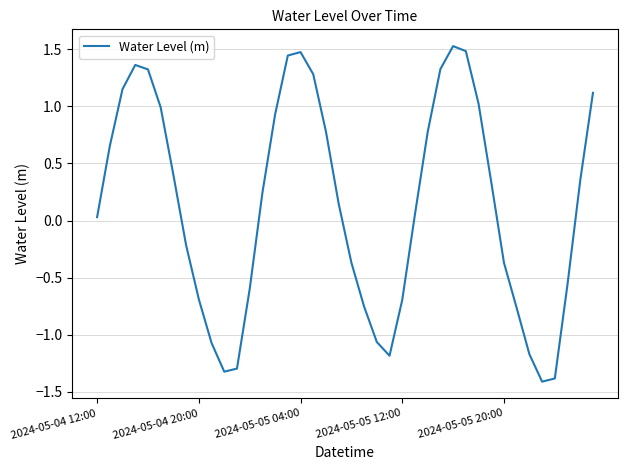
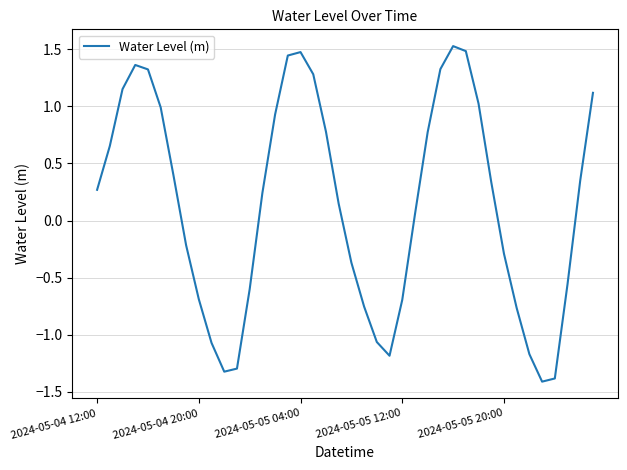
2024-05-04 12:00: 0.03 -> 0.27
2024-05-05 20:00: -0.37 -> -0.29
